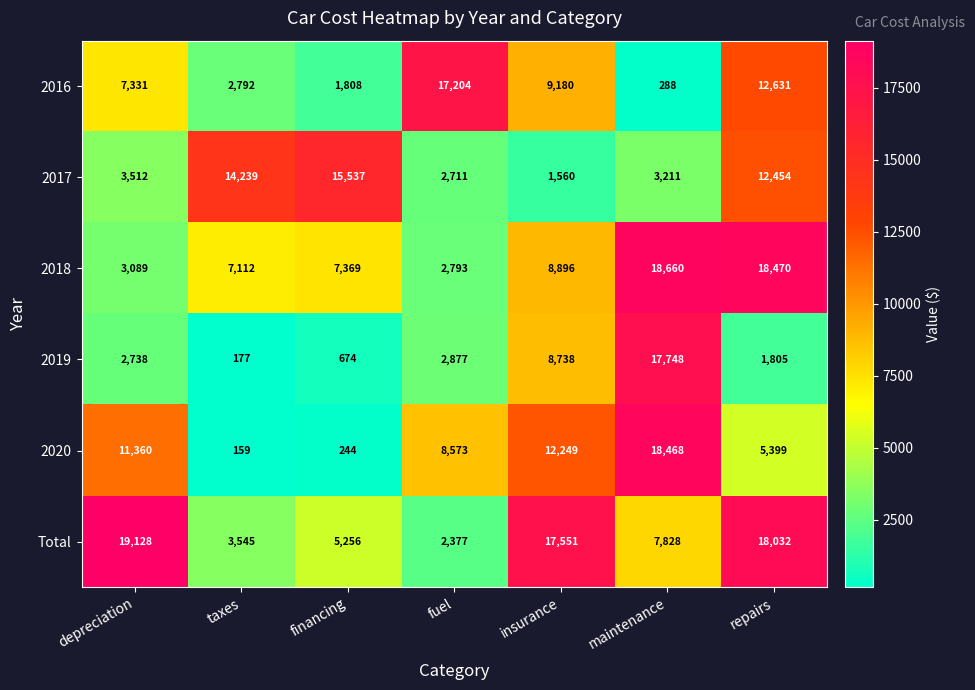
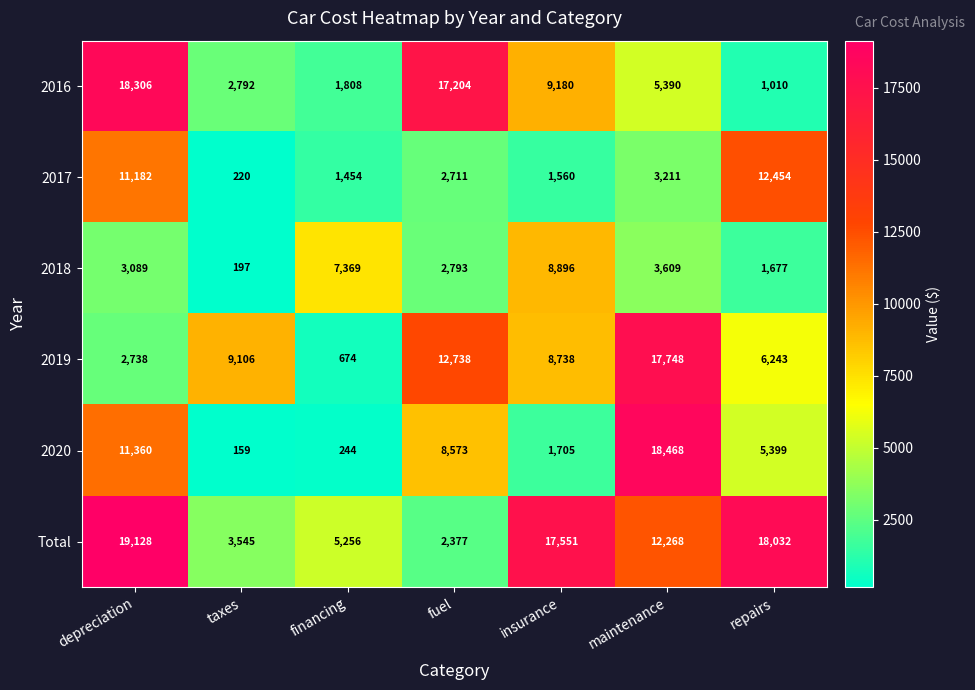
2016, depreciation: 7,331 -> 18,306
2016, maintenance: 288 -> 5,390
2016, repairs: 12,631 -> 1,010
2017, depreciation: 3,512 -> 11,182
2017, taxes: 14,239 -> 220
2017, financing: 15,537 -> 1,454
2018, taxes: 7,112 -> 197
2018, maintenance: 18,660 -> 3,609
2018, repairs: 18,470 -> 1,677
2019, taxes: 177 -> 9,106
2019, fuel: 2,877 -> 12,738
2019, repairs: 1,805 -> 6,243
2020, insurance: 12,249 -> 1,705
Total, maintenance: 7,828 -> 12,268
